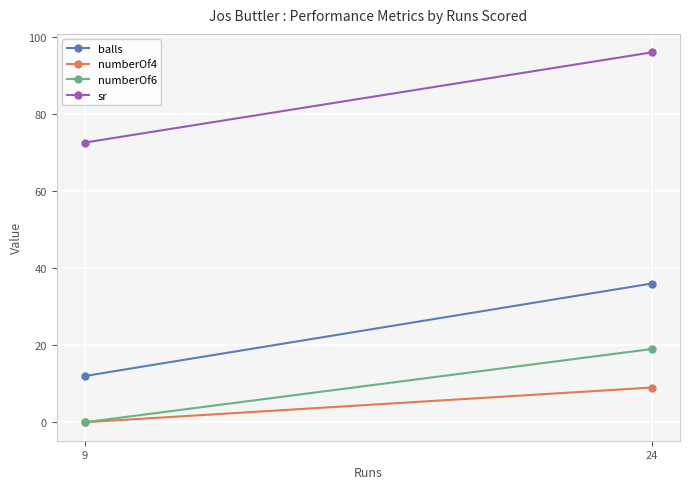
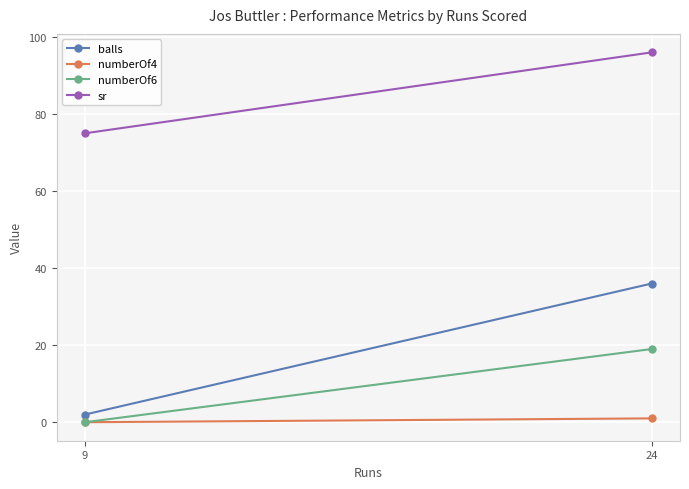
balls, 9: 12 -> 2
sr, 9: 73 -> 75
numberOf4, 24: 9 -> 1
